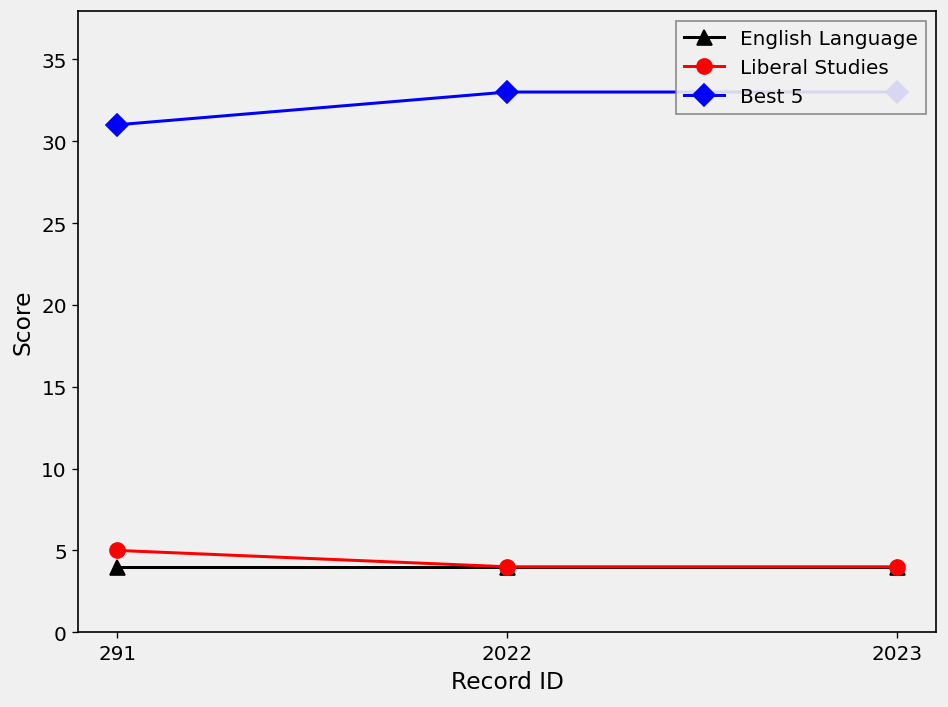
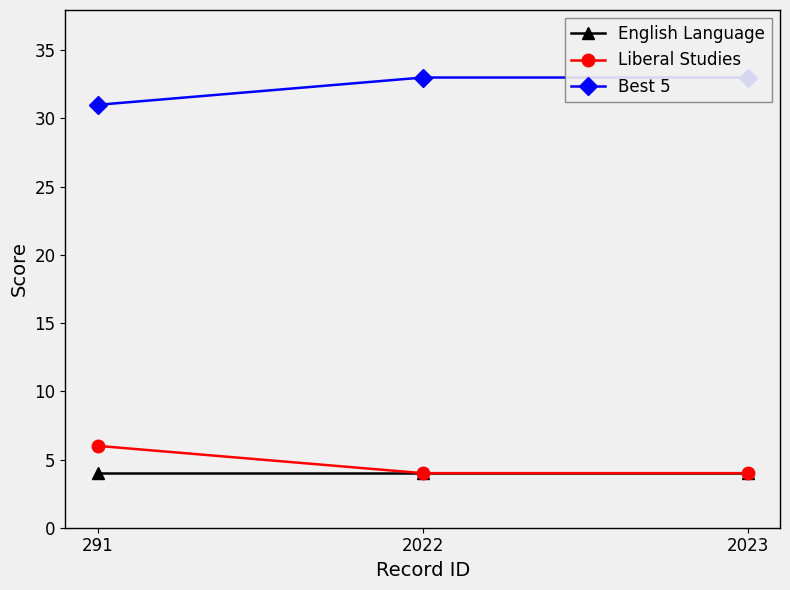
Liberal Studies, 291: 5 -> 6
